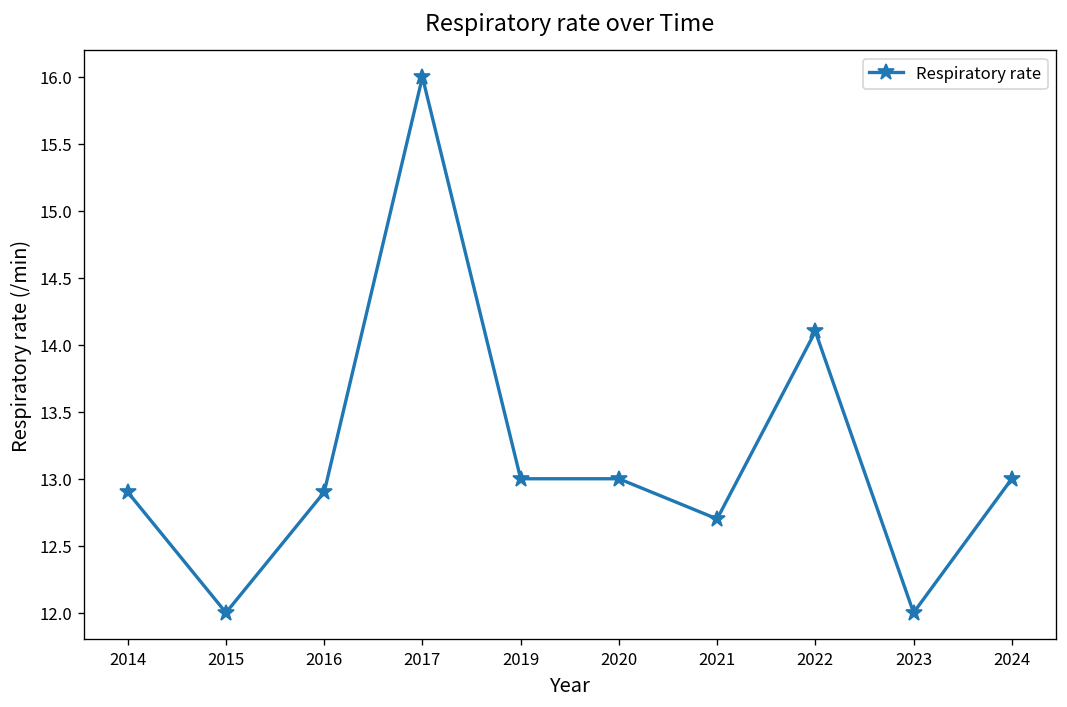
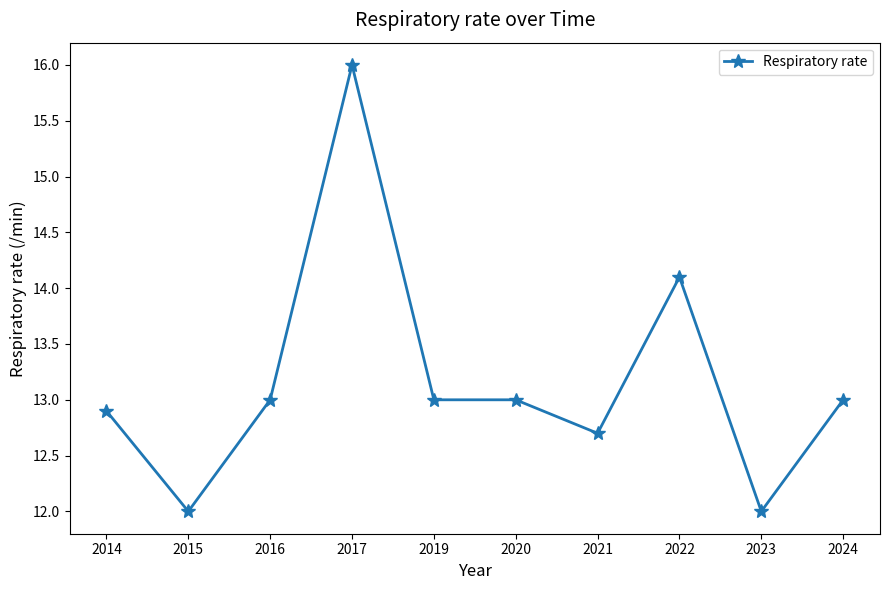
2016: 12.9 -> 13.0
